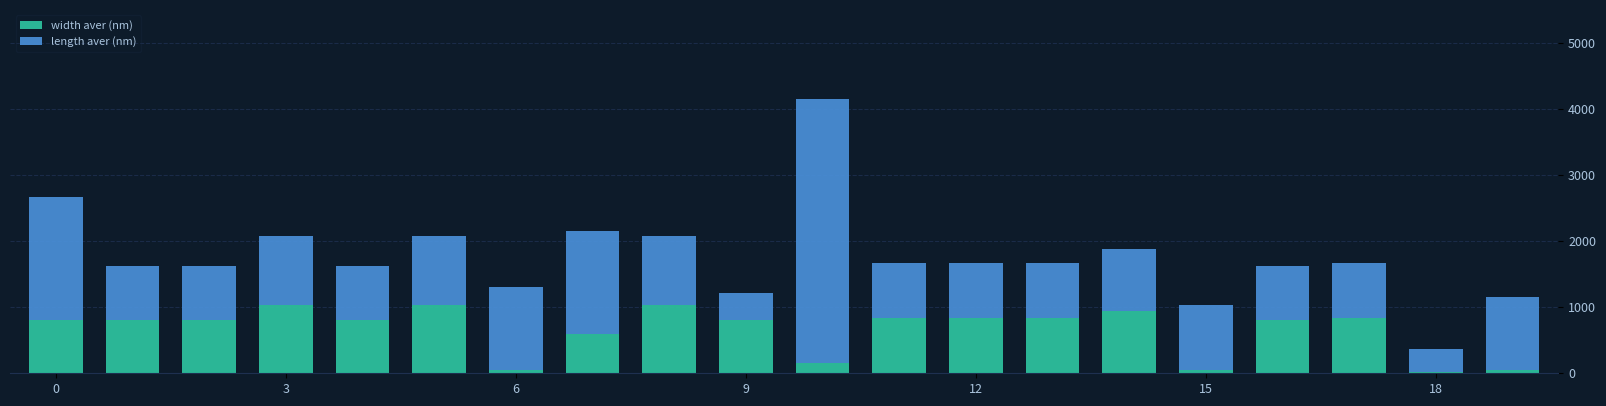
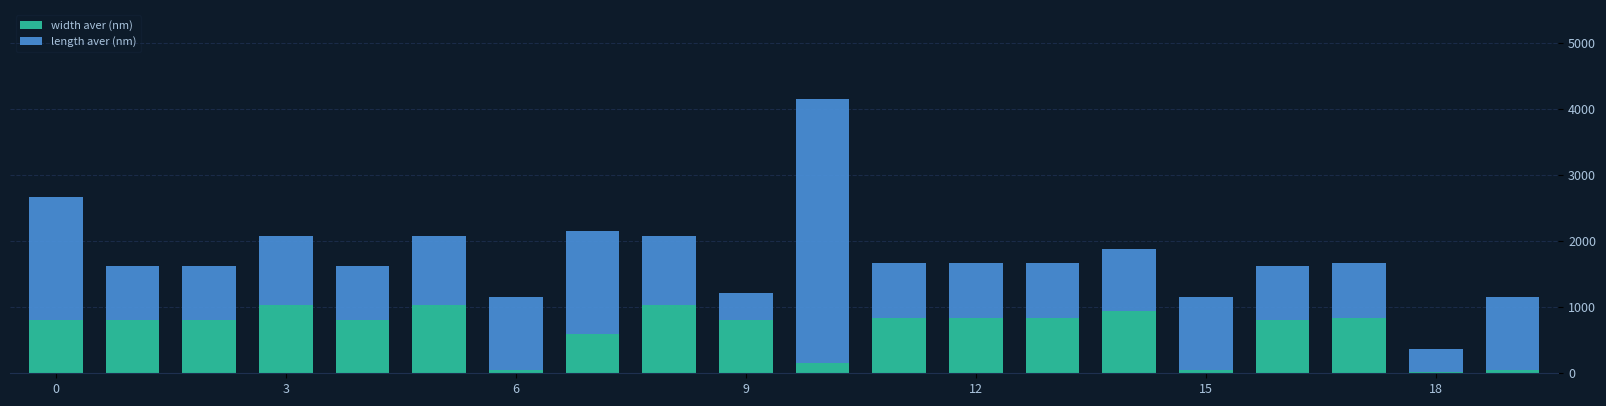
length aver (nm), 6: 1300 -> 1100
length aver (nm), 15: 1000 -> 1100
